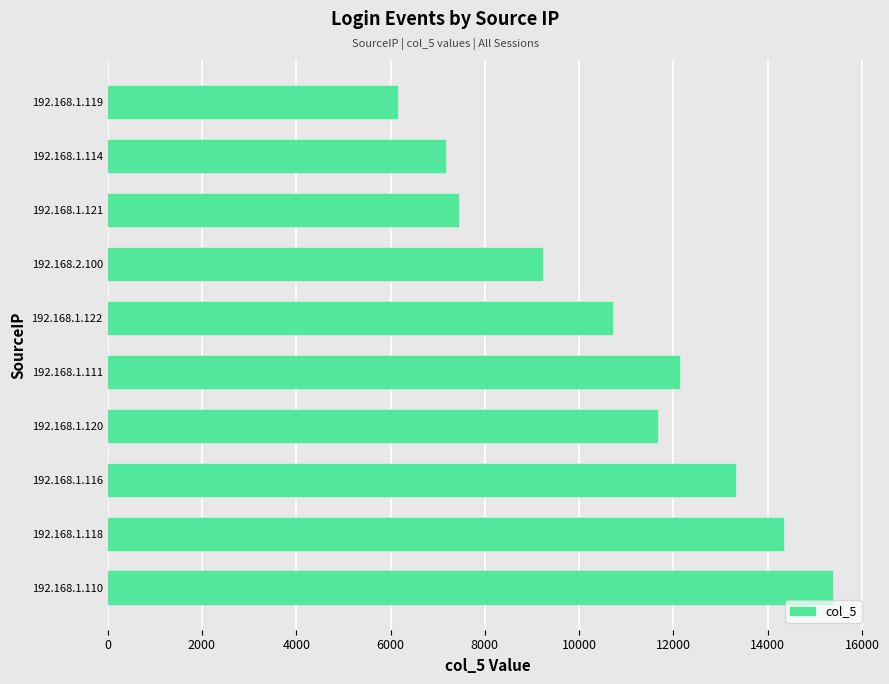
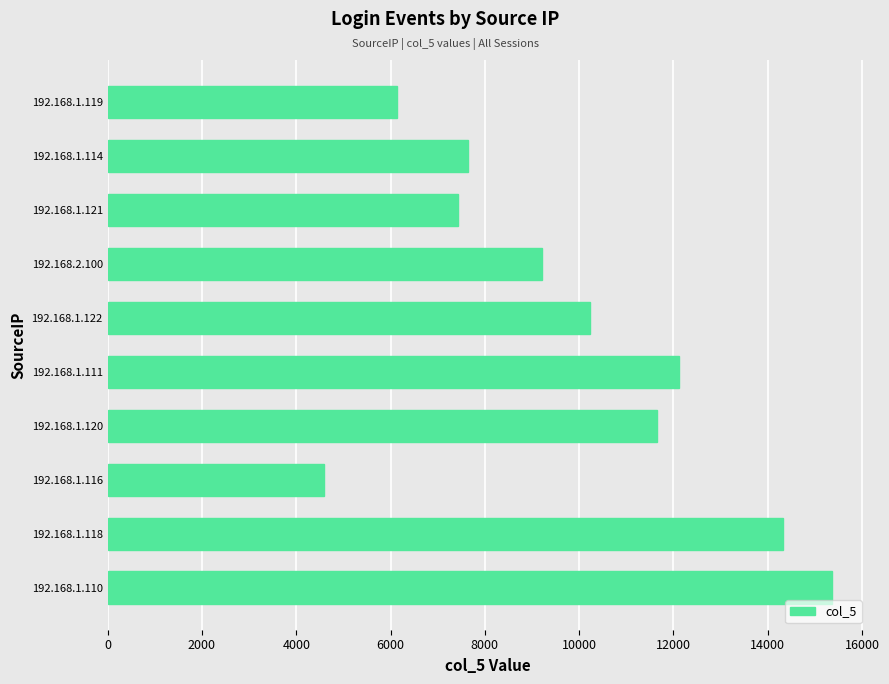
192.168.1.114: 7200 -> 7600
192.168.1.122: 10700 -> 10200
192.168.1.116: 13300 -> 4600
